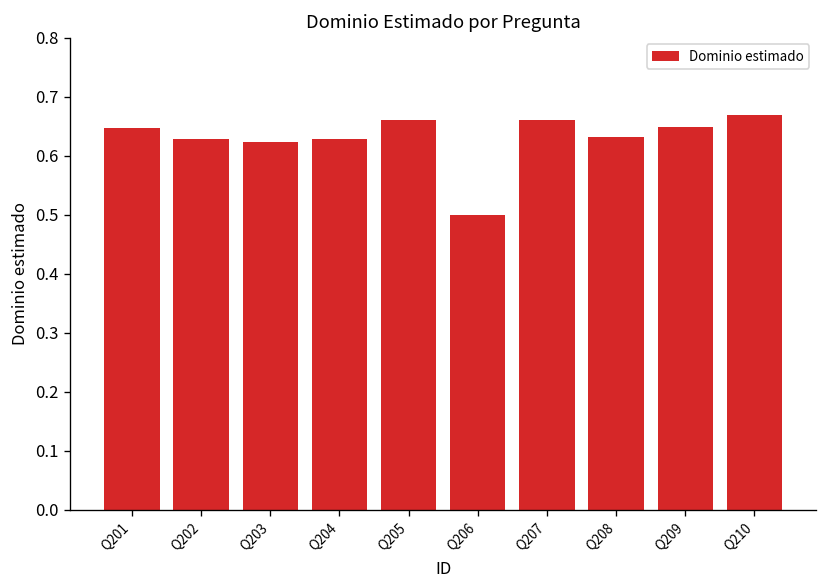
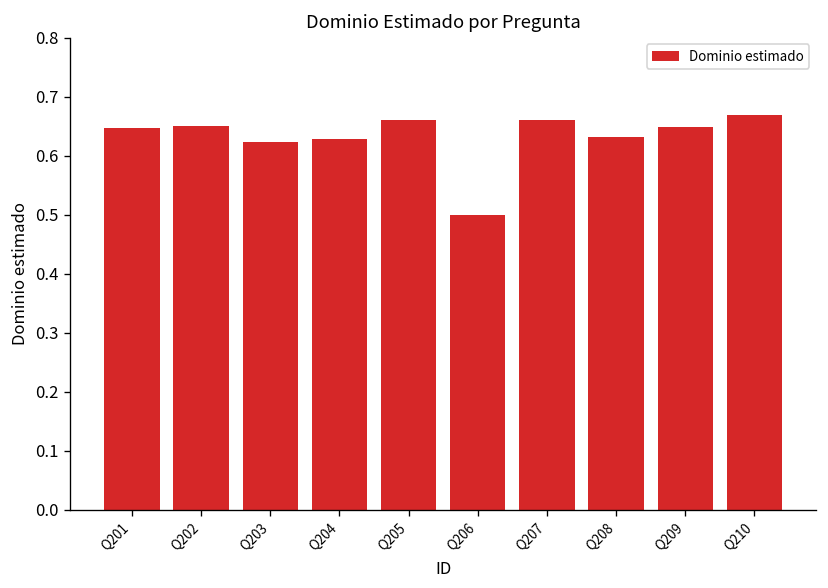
Q202: 0.63 -> 0.65
